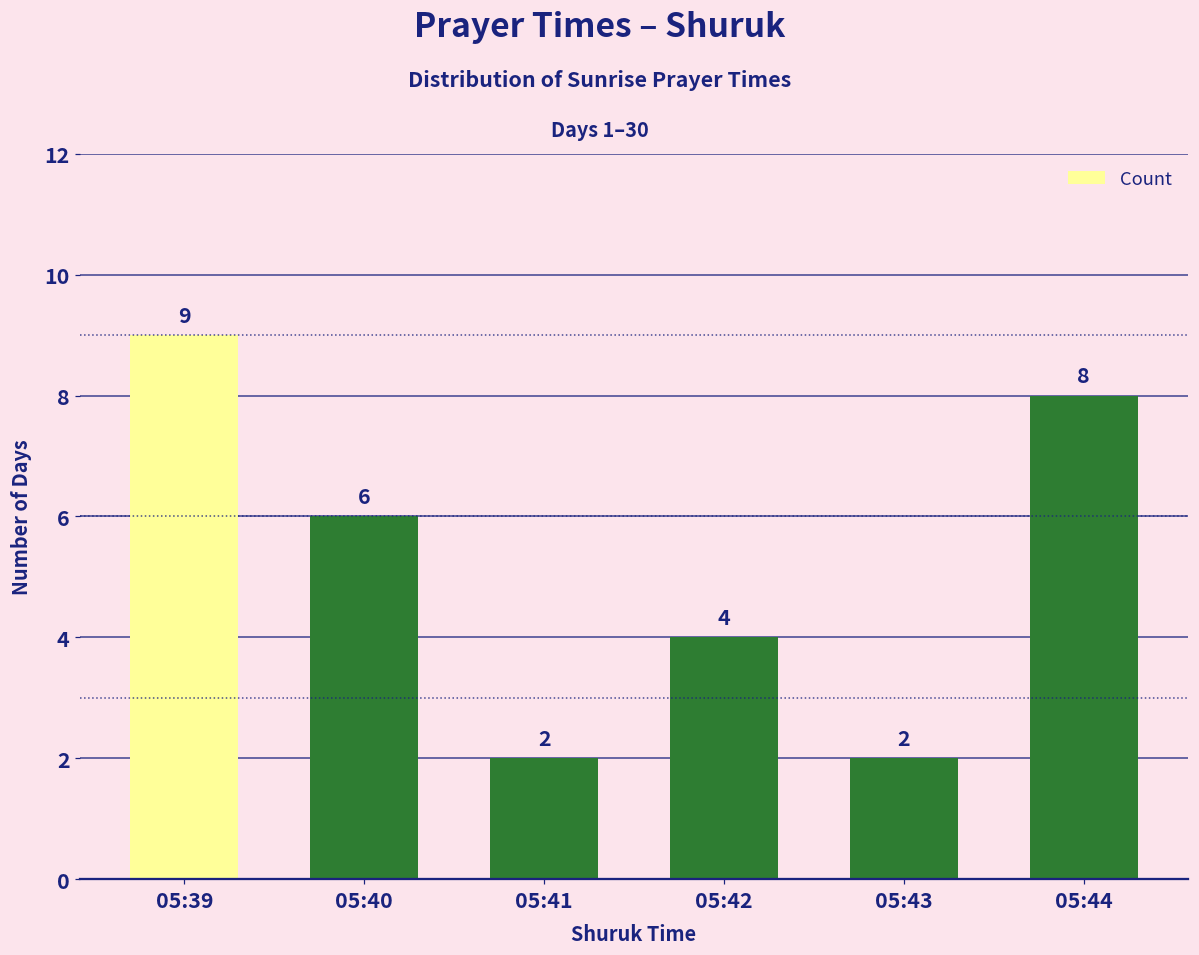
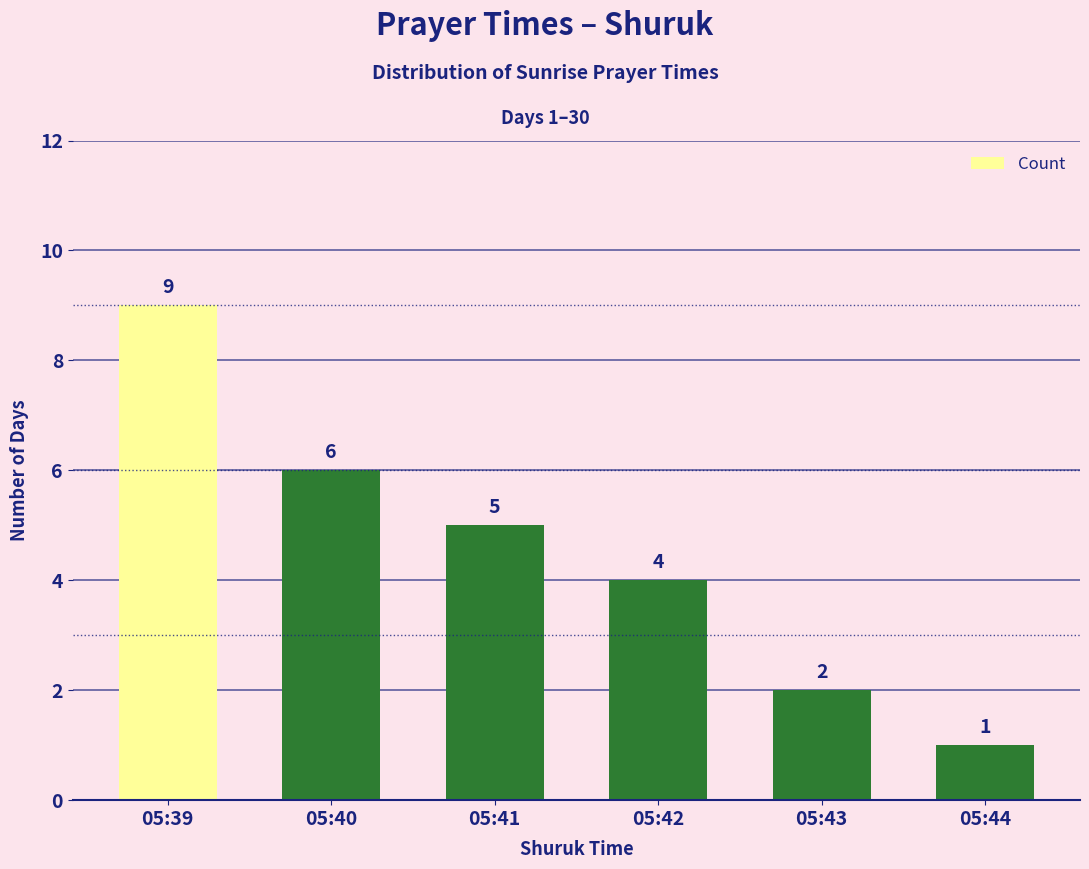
05:41: 2 -> 5
05:44: 8 -> 1
